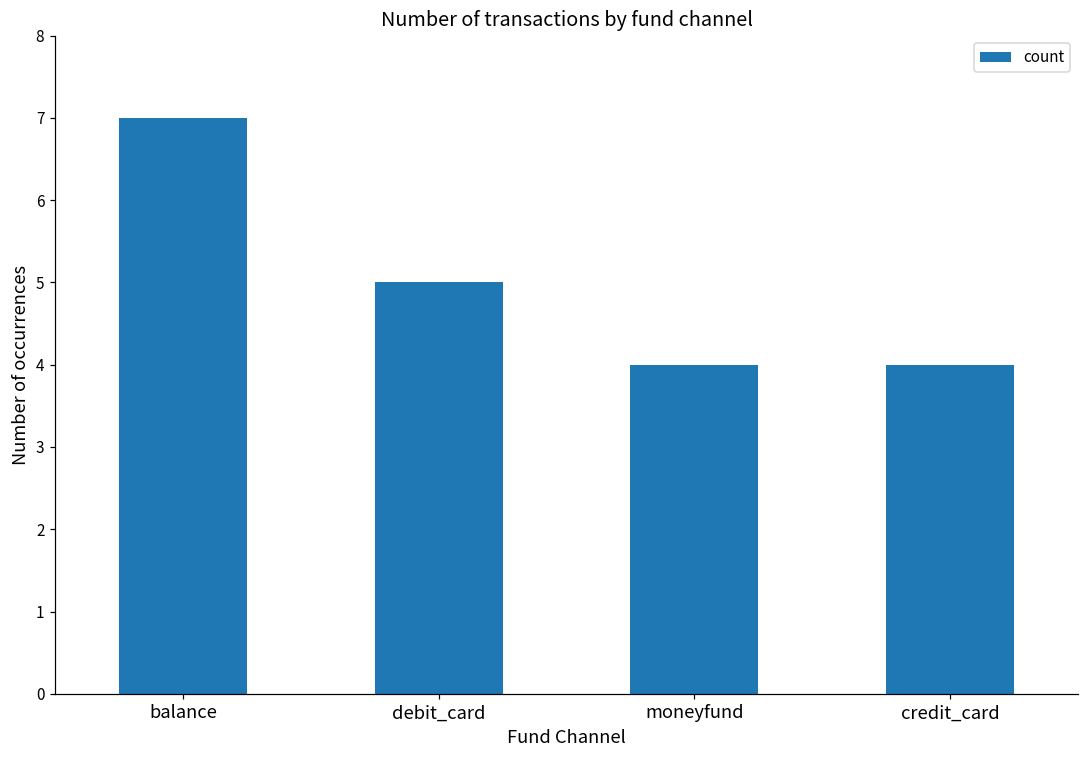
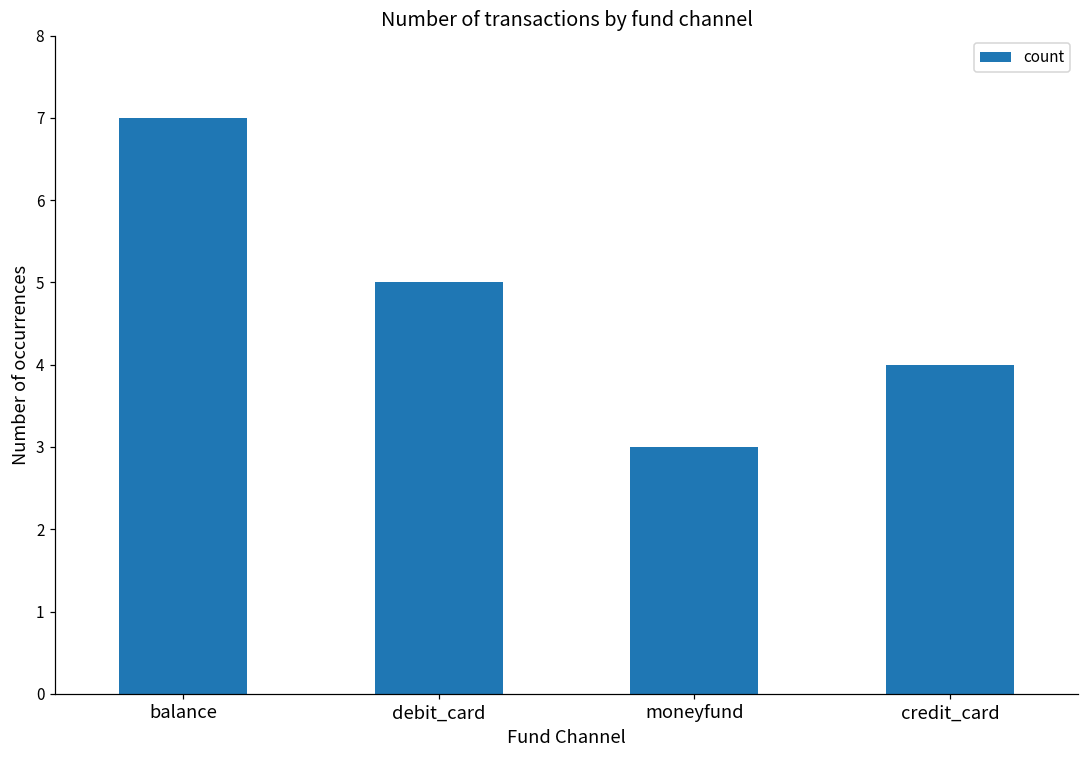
moneyfund: 4 -> 3
